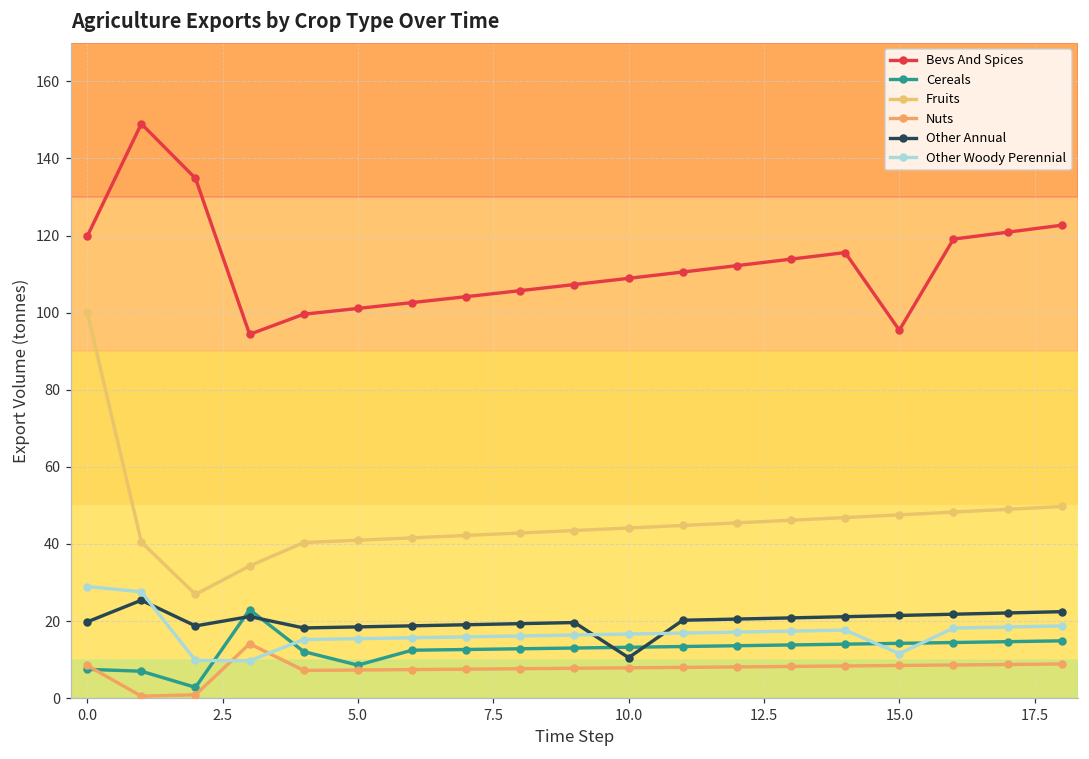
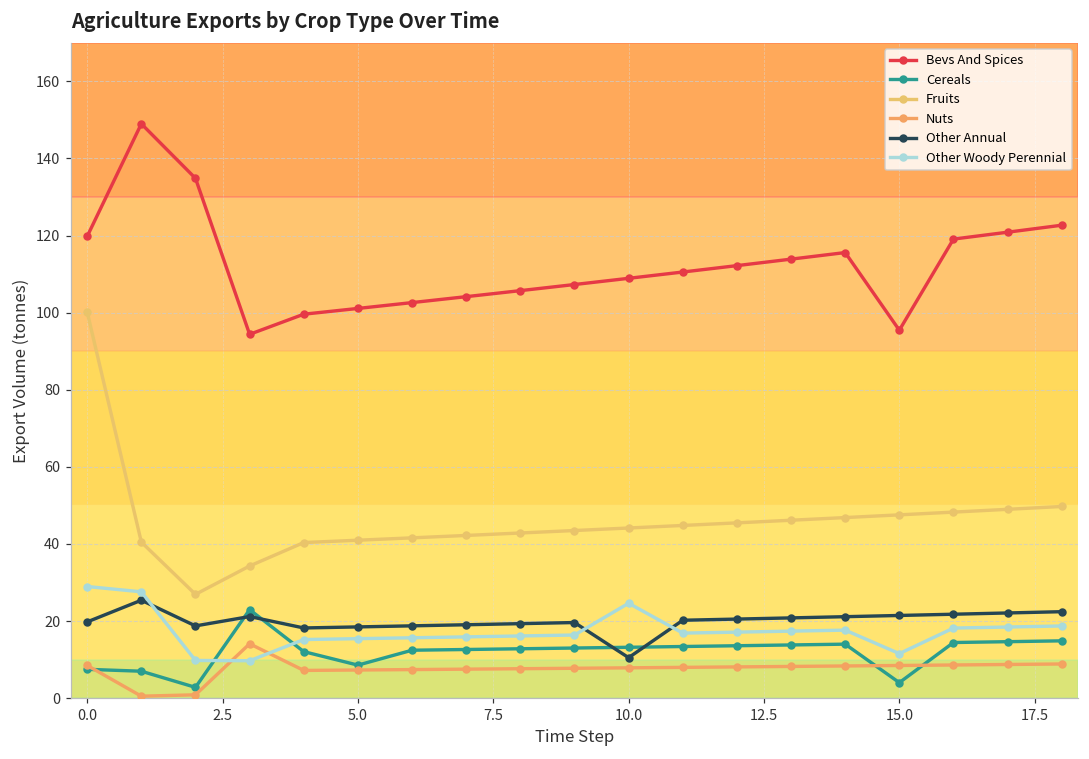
Other Woody Perennial, 10.0: 17 -> 25
Cereals, 15.0: 14 -> 4
